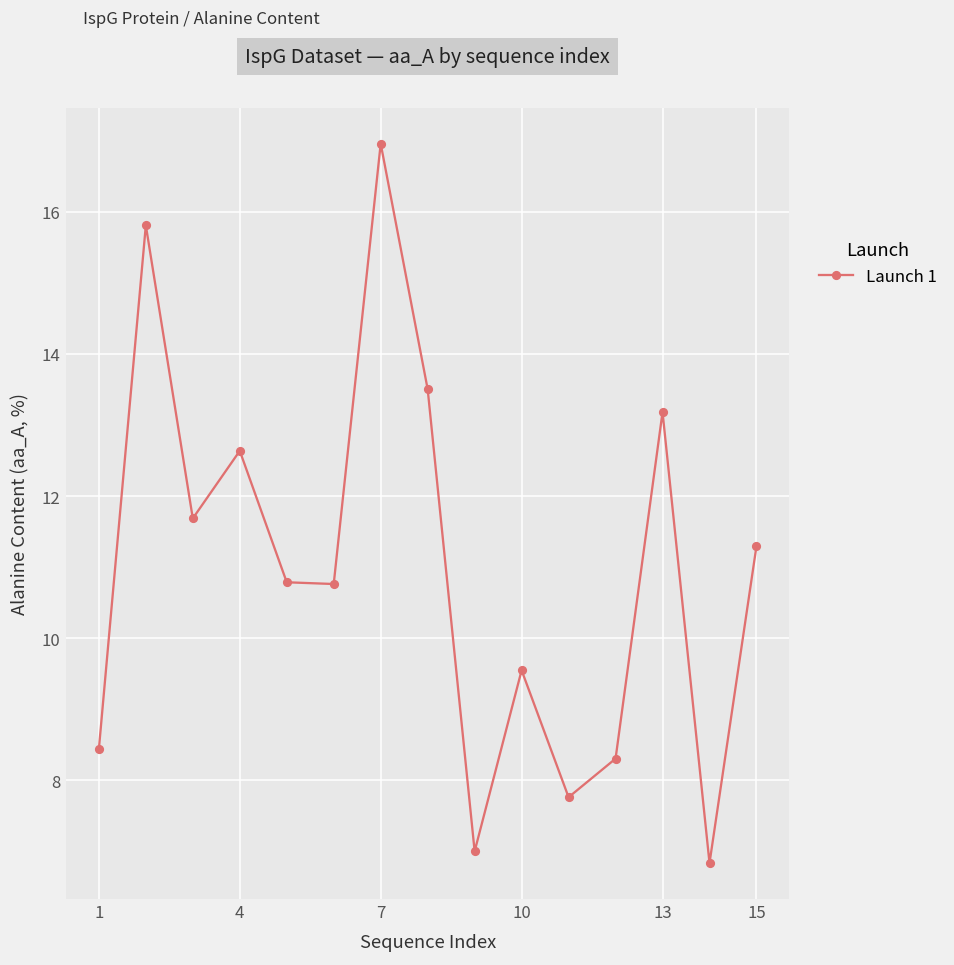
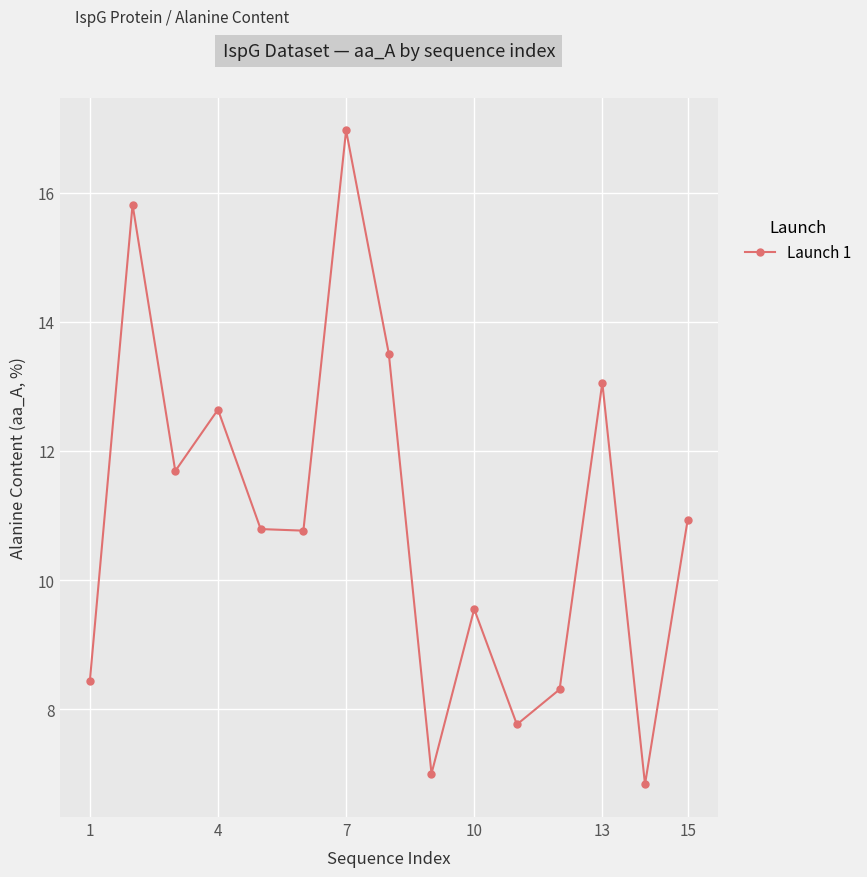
13: 13.2 -> 13.1
15: 11.3 -> 10.9
